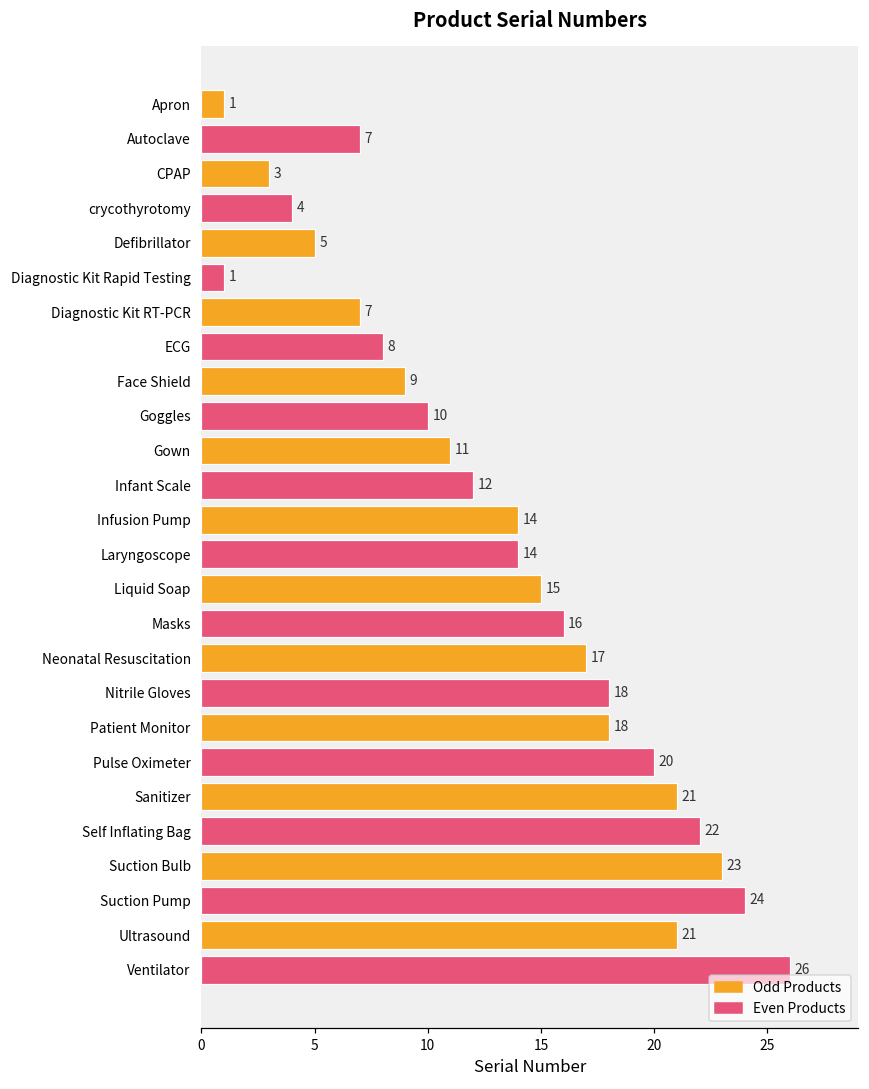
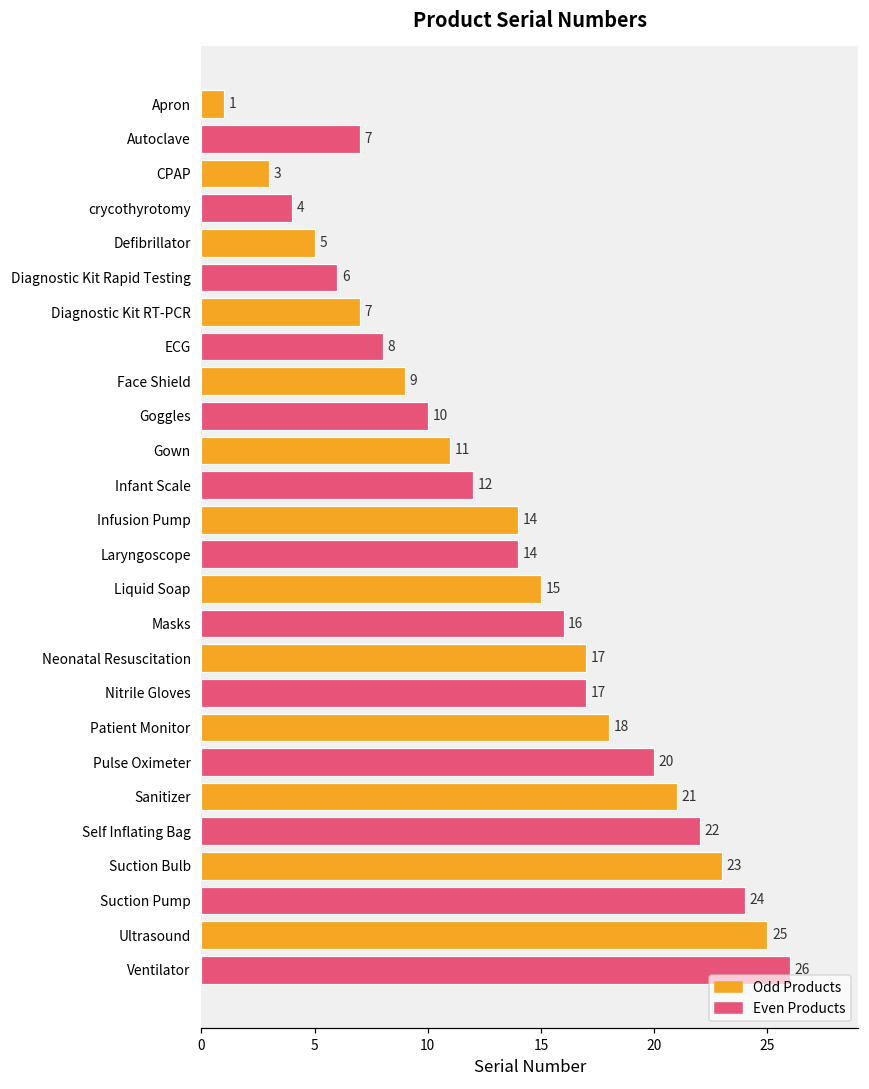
Diagnostic Kit Rapid Testing: 1 -> 6
Nitrile Gloves: 18 -> 17
Ultrasound: 21 -> 25
